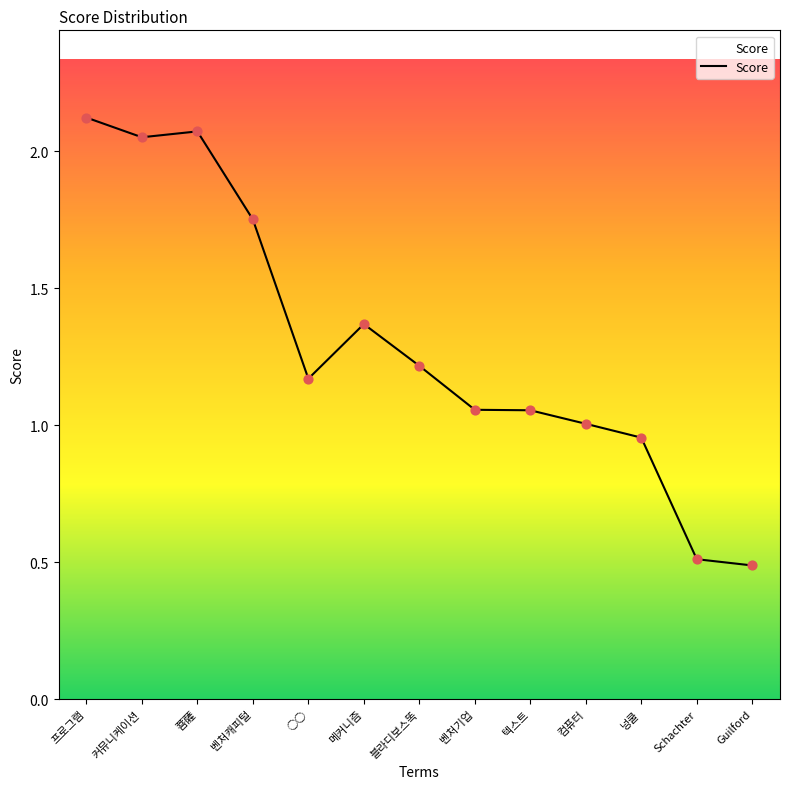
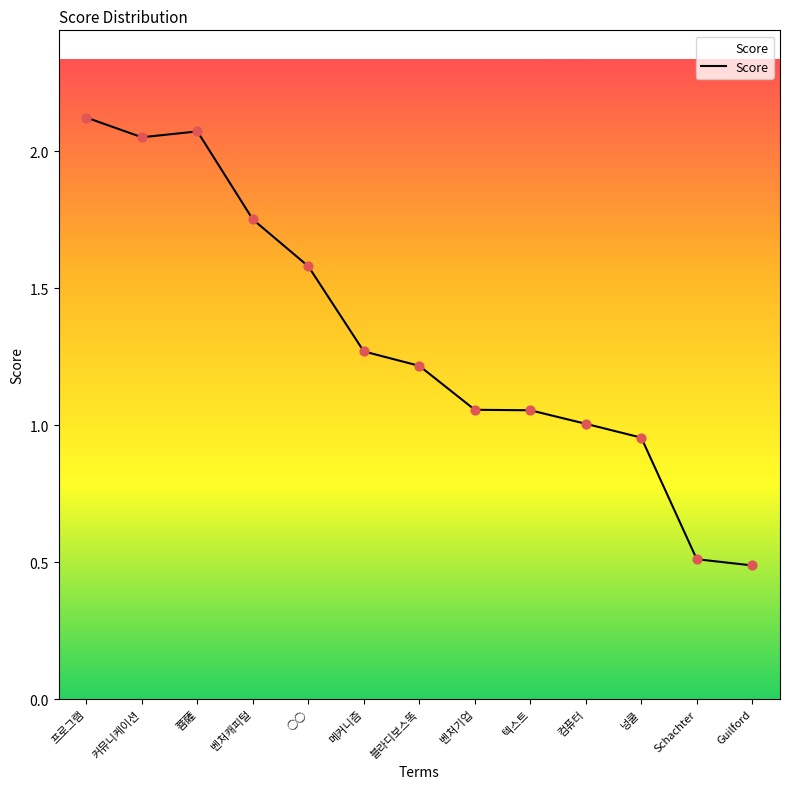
○○: 1.17 -> 1.58
메커니즘: 1.37 -> 1.27
